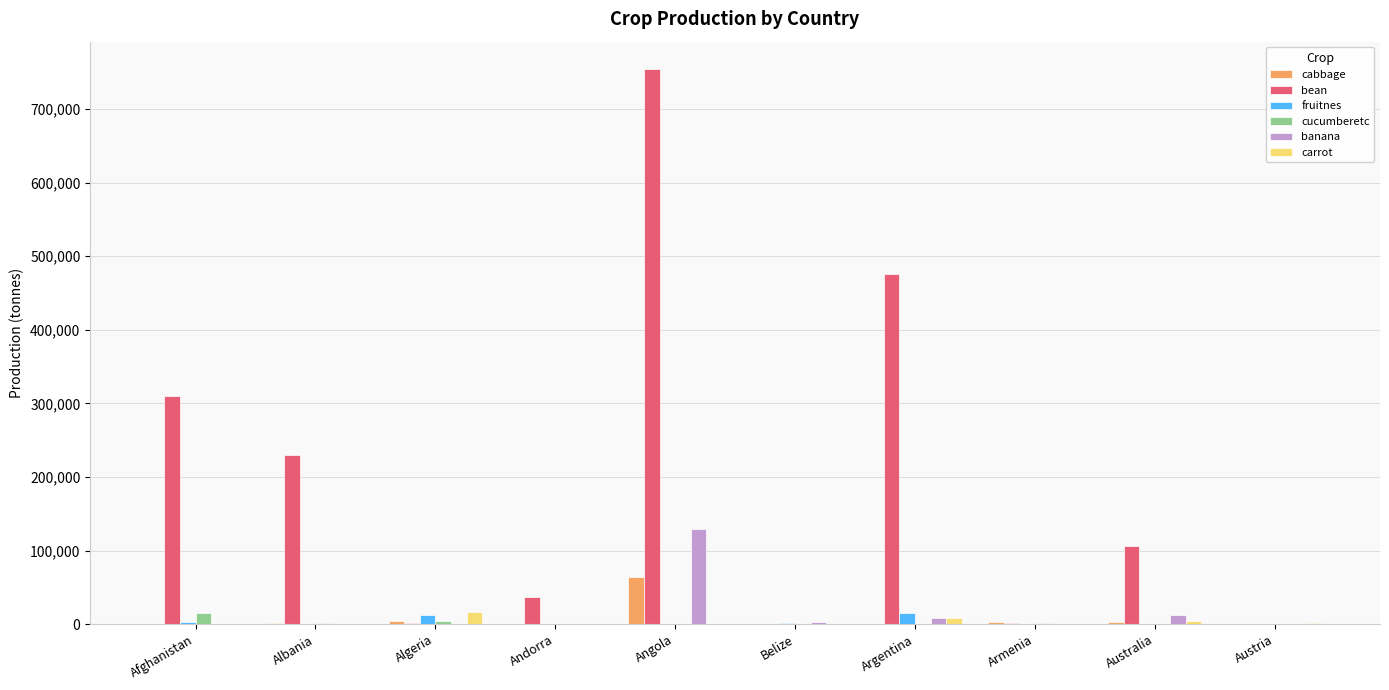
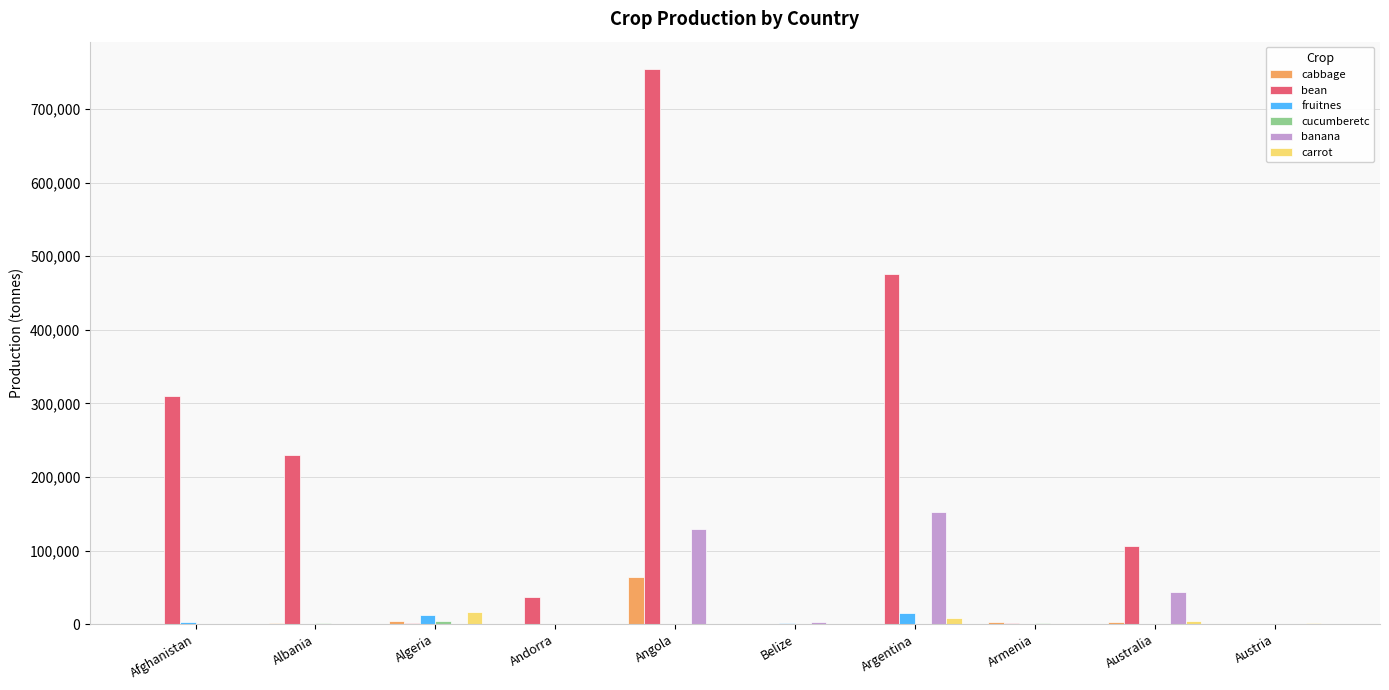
cucumberetc, Afghanistan: 10,000 -> 0
banana, Argentina: 10,000 -> 150,000
banana, Australia: 10,000 -> 40,000
